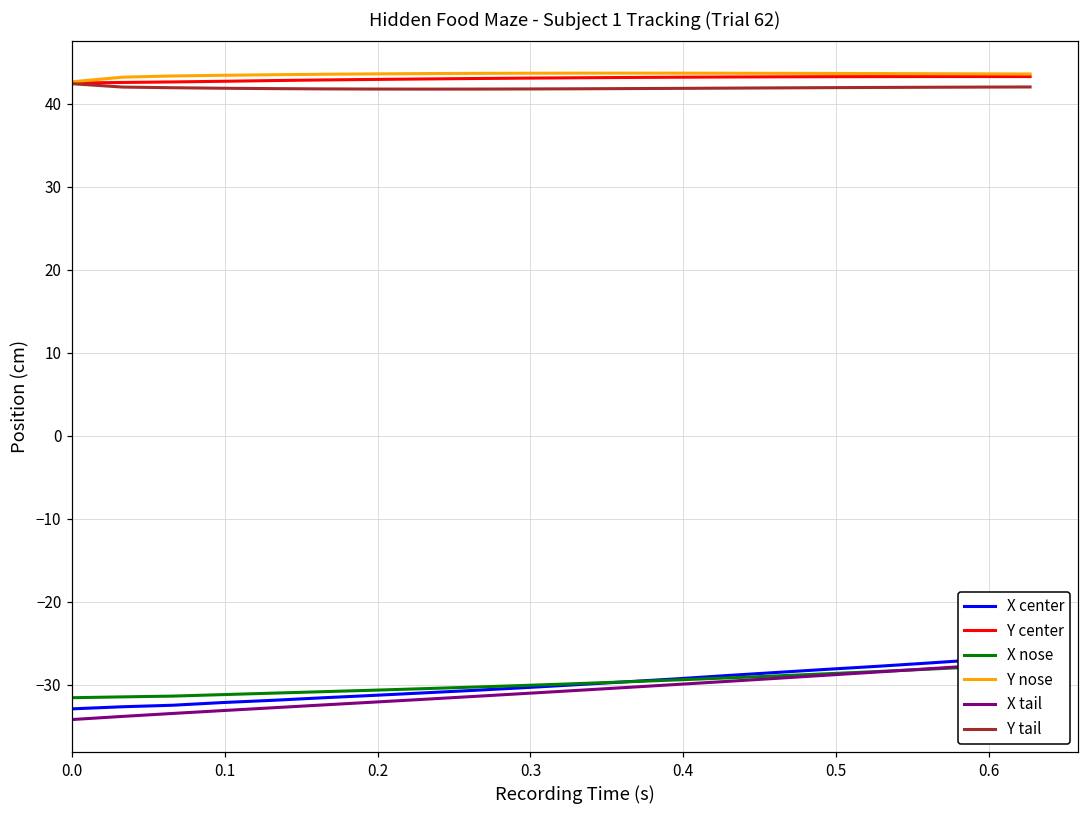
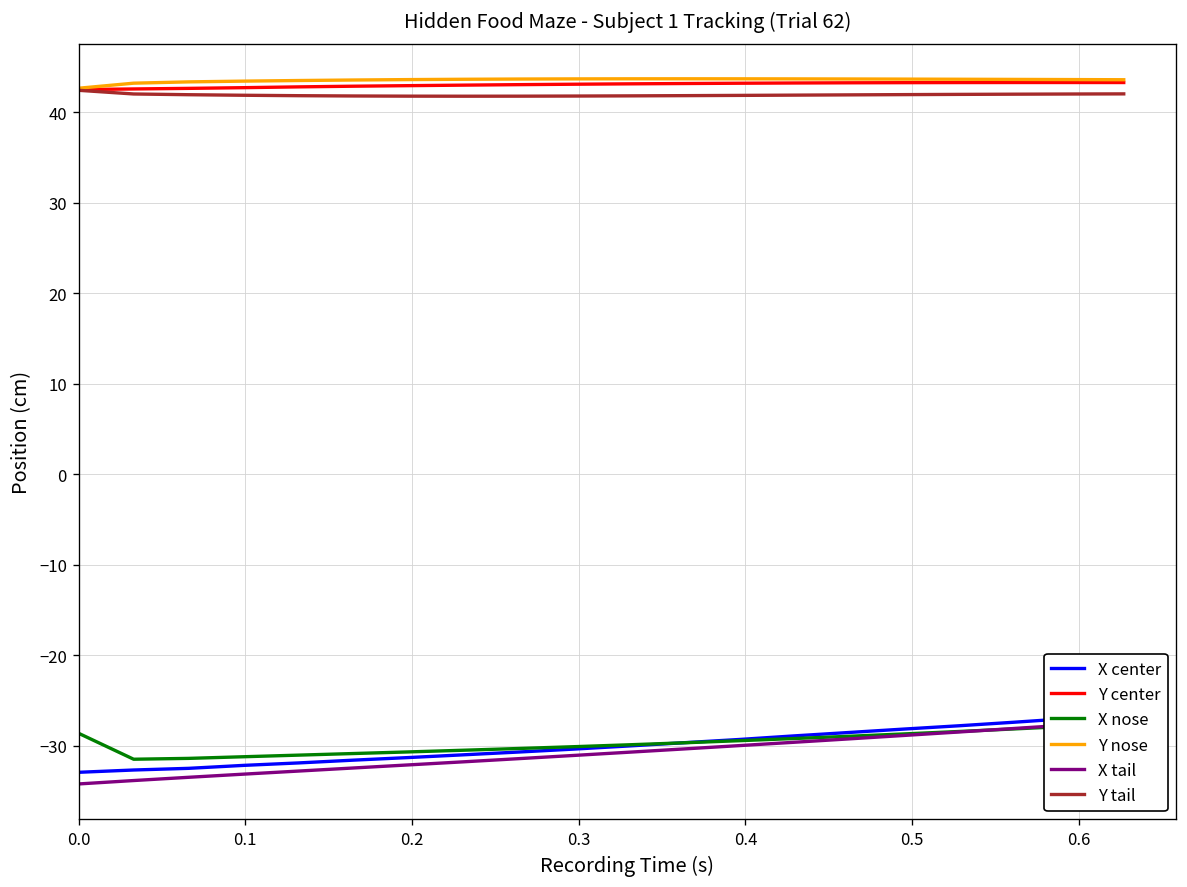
X nose, 0.0: -32 -> -29
